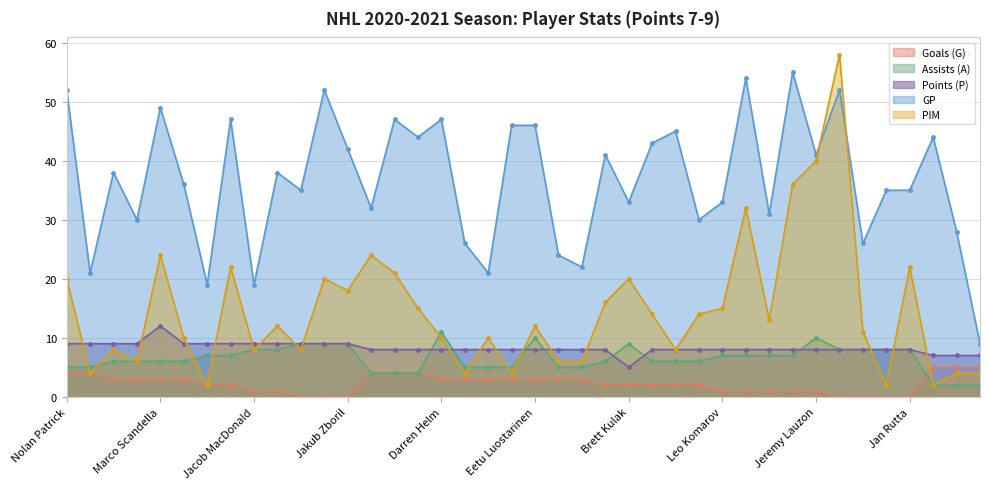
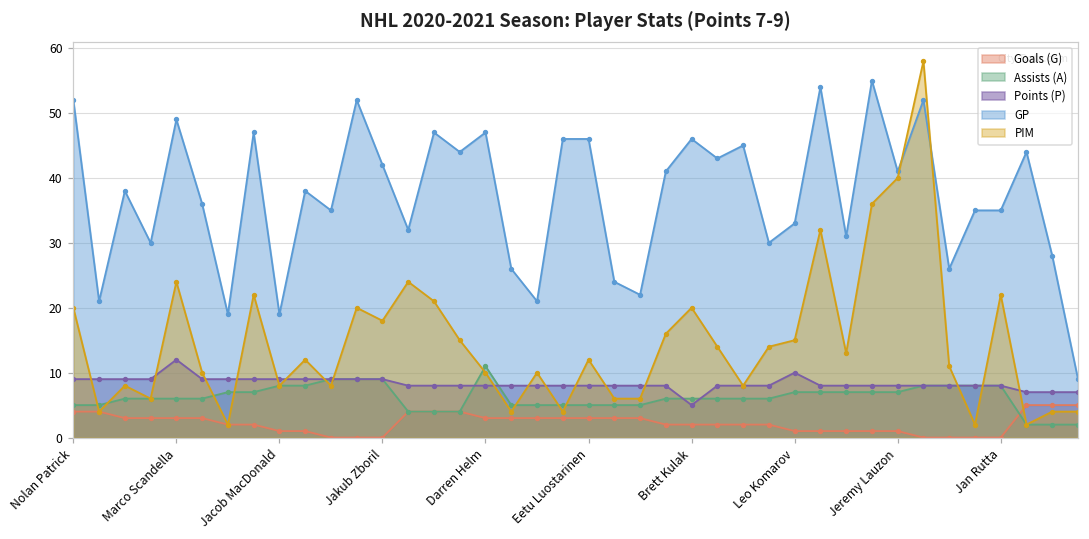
Assists (A), Eetu Luostarinen: 10 -> 5
Assists (A), Brett Kulak: 9 -> 6
GP, Brett Kulak: 33 -> 46
Points (P), Leo Komarov: 8 -> 10
Assists (A), Jeremy Lauzon: 10 -> 7
